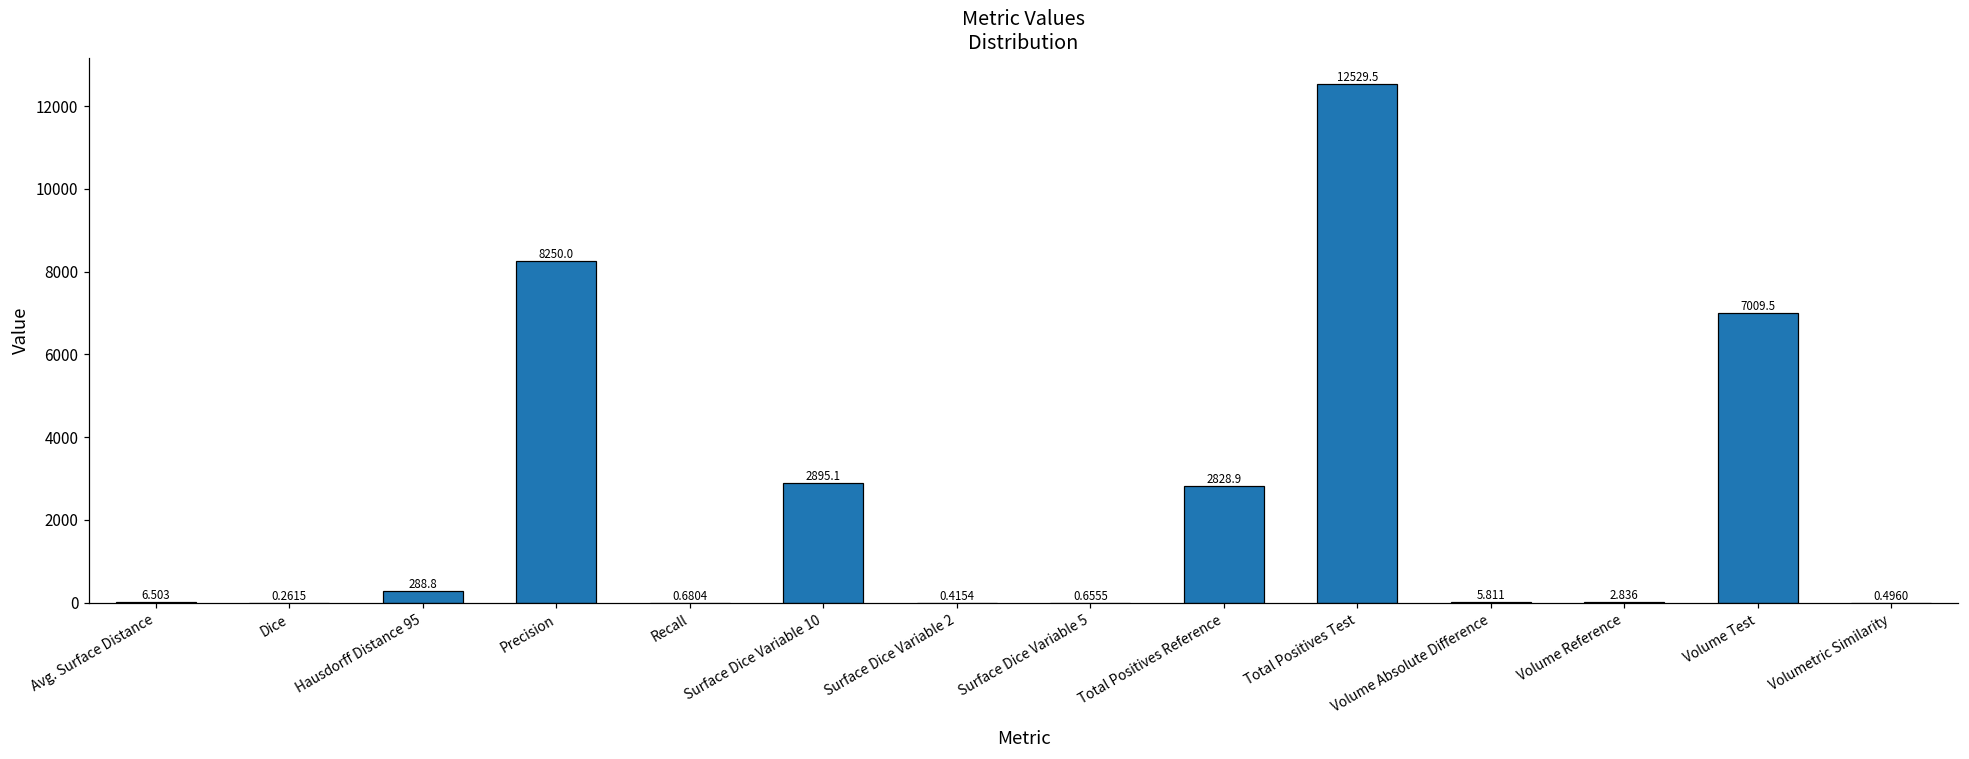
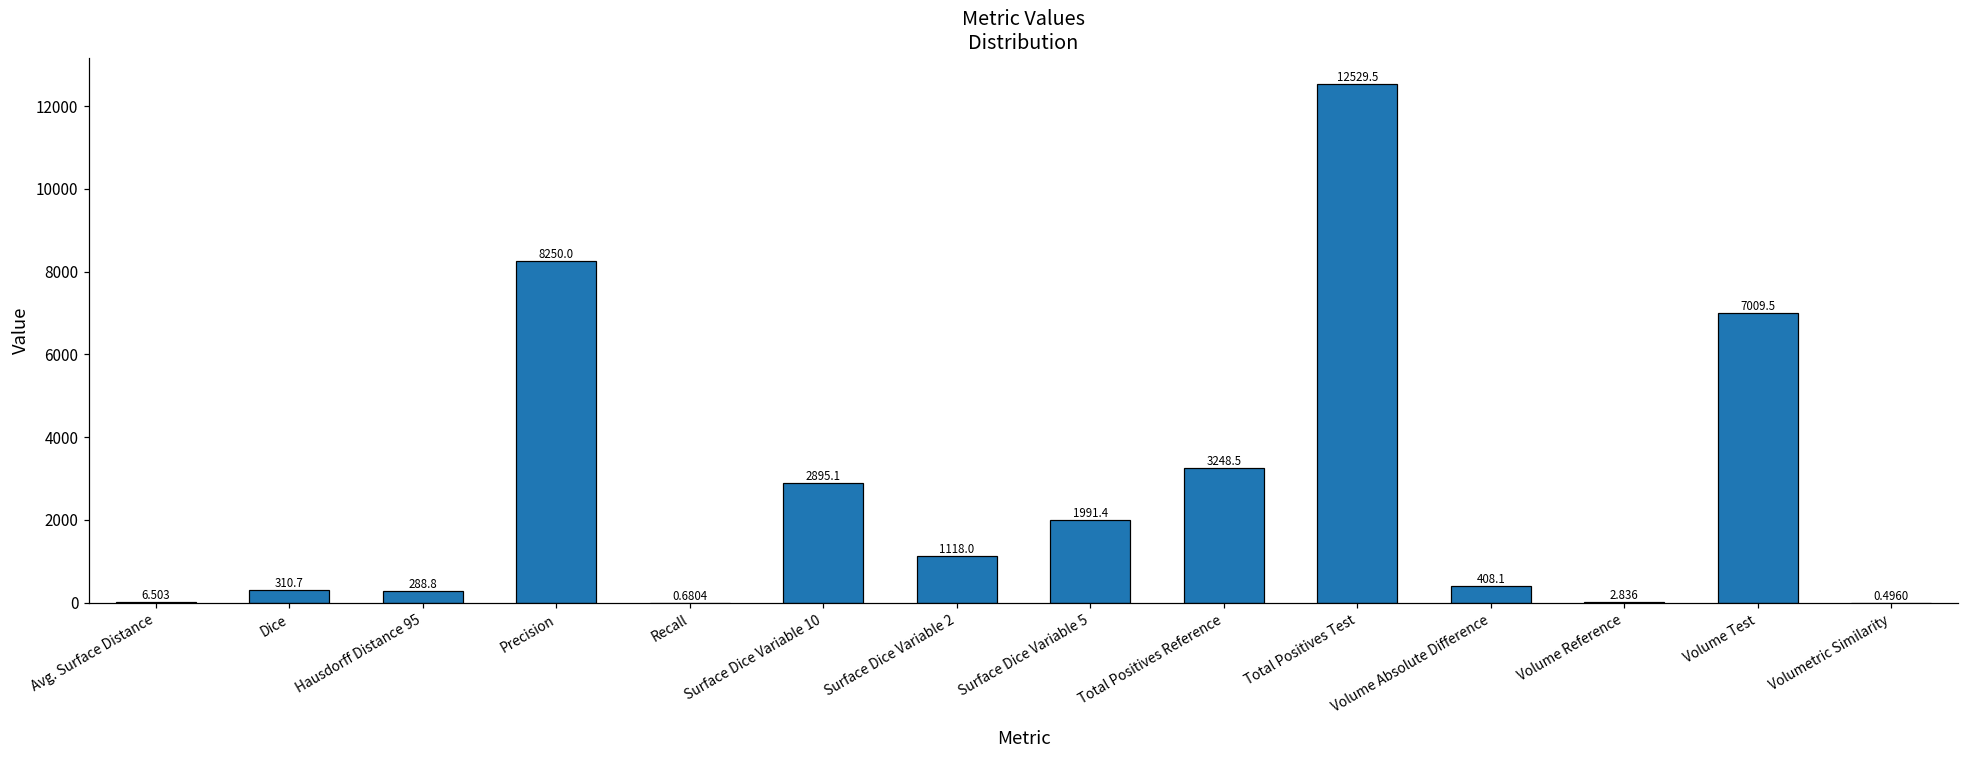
Dice: 0.2615 -> 310.7
Surface Dice Variable 2: 0.4154 -> 1118.0
Surface Dice Variable 5: 0.6555 -> 1991.4
Total Positives Reference: 2828.9 -> 3248.5
Volume Absolute Difference: 5.811 -> 408.1
